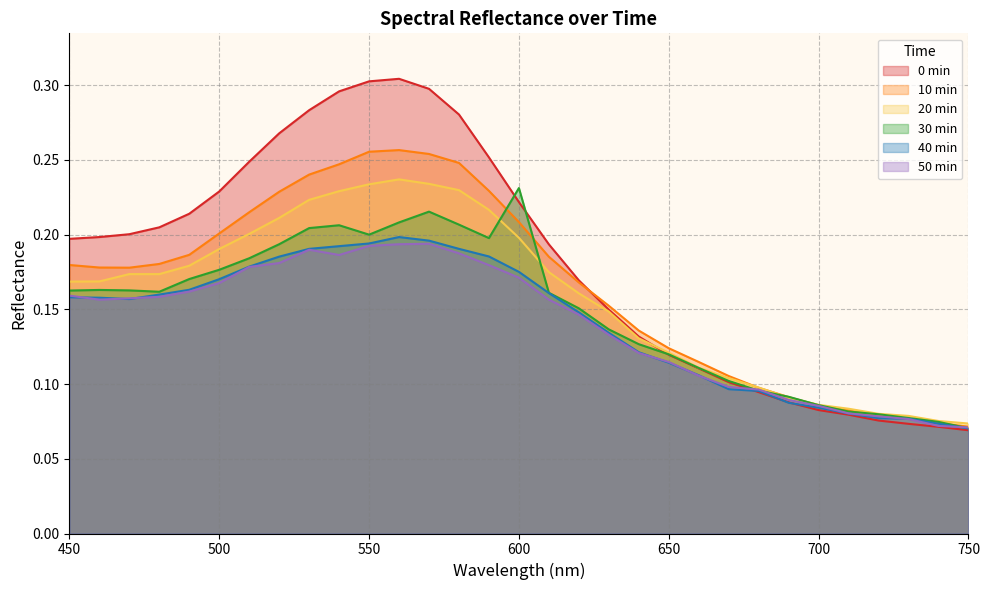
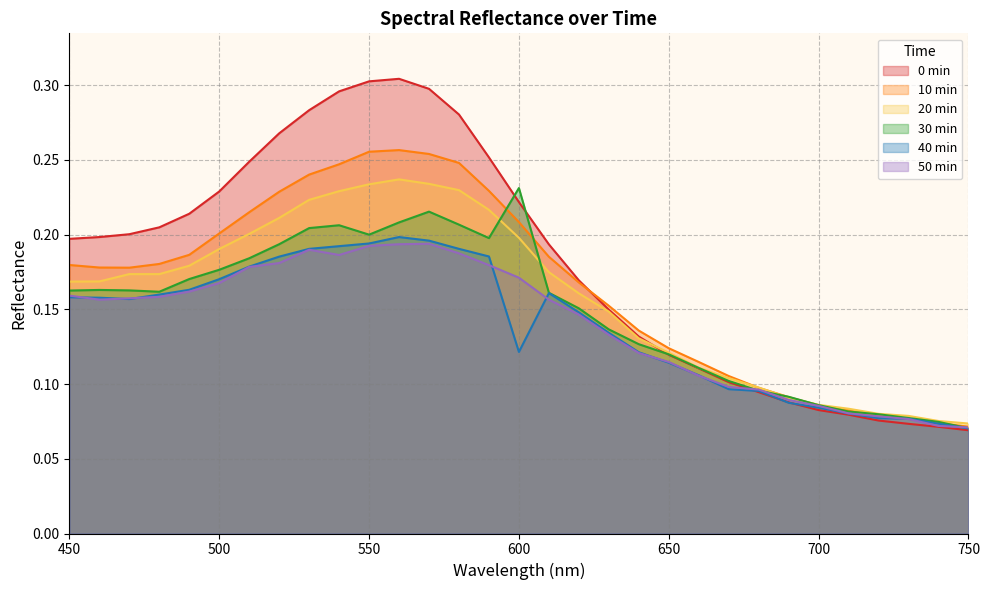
40 min, 600: 0.175 -> 0.122
